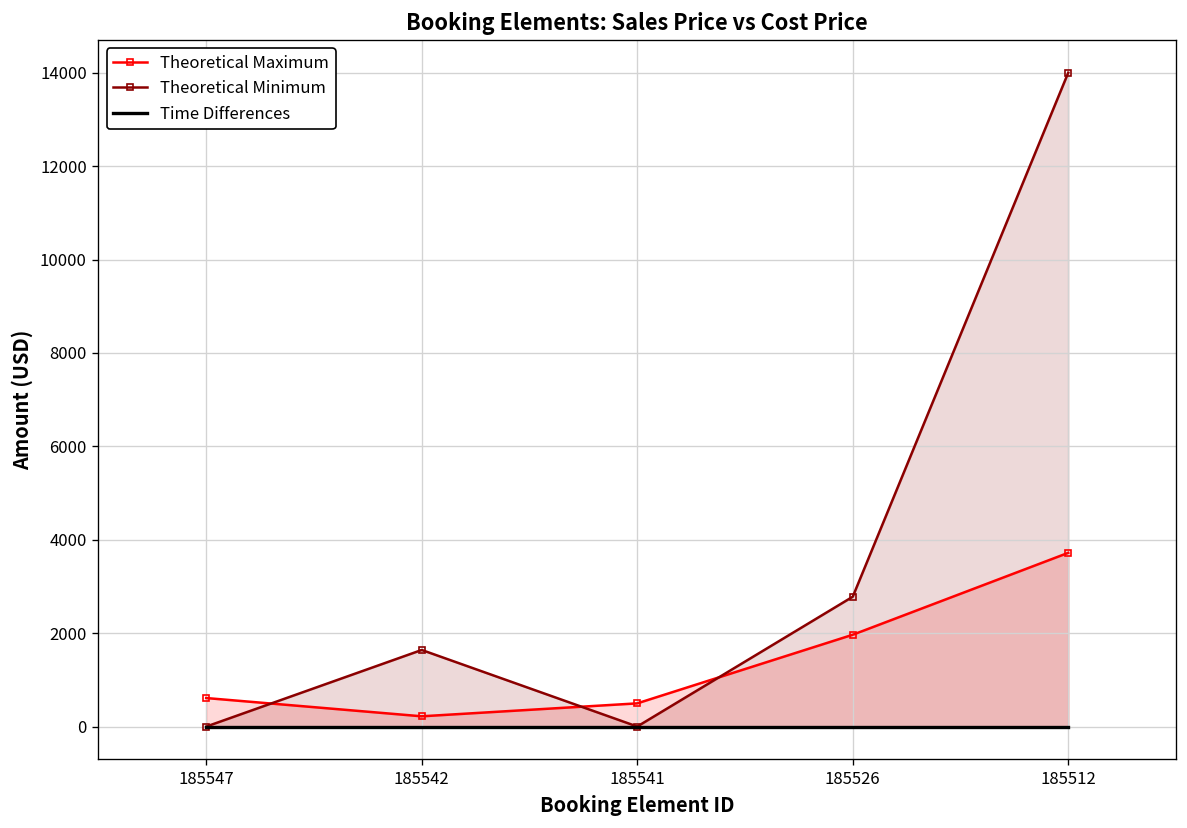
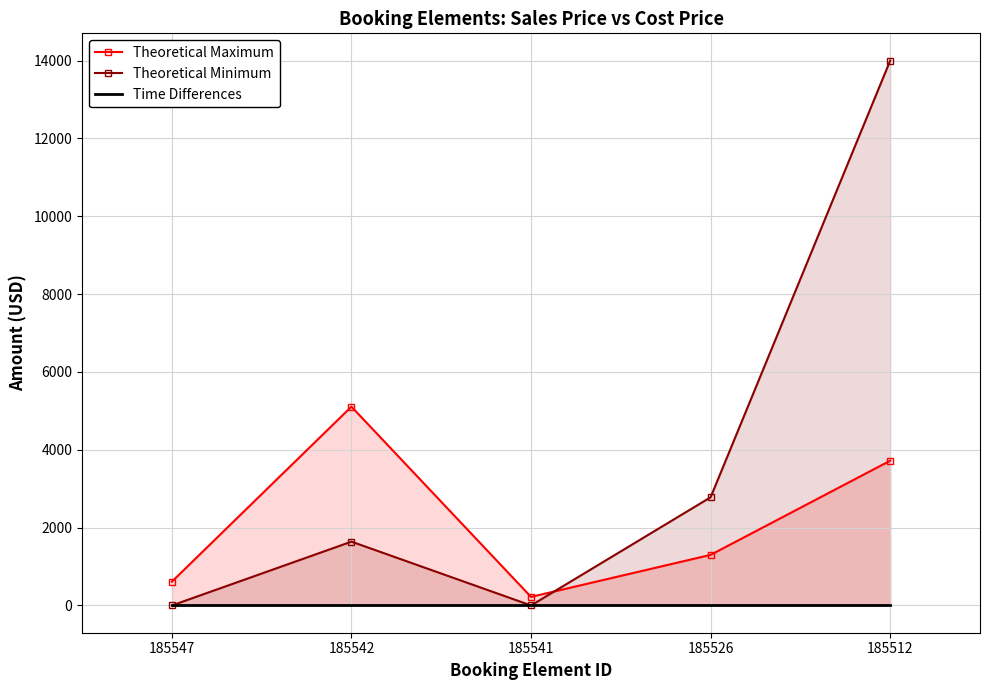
Theoretical Maximum, 185542: 200 -> 5100
Theoretical Maximum, 185541: 500 -> 200
Theoretical Maximum, 185526: 2000 -> 1300
